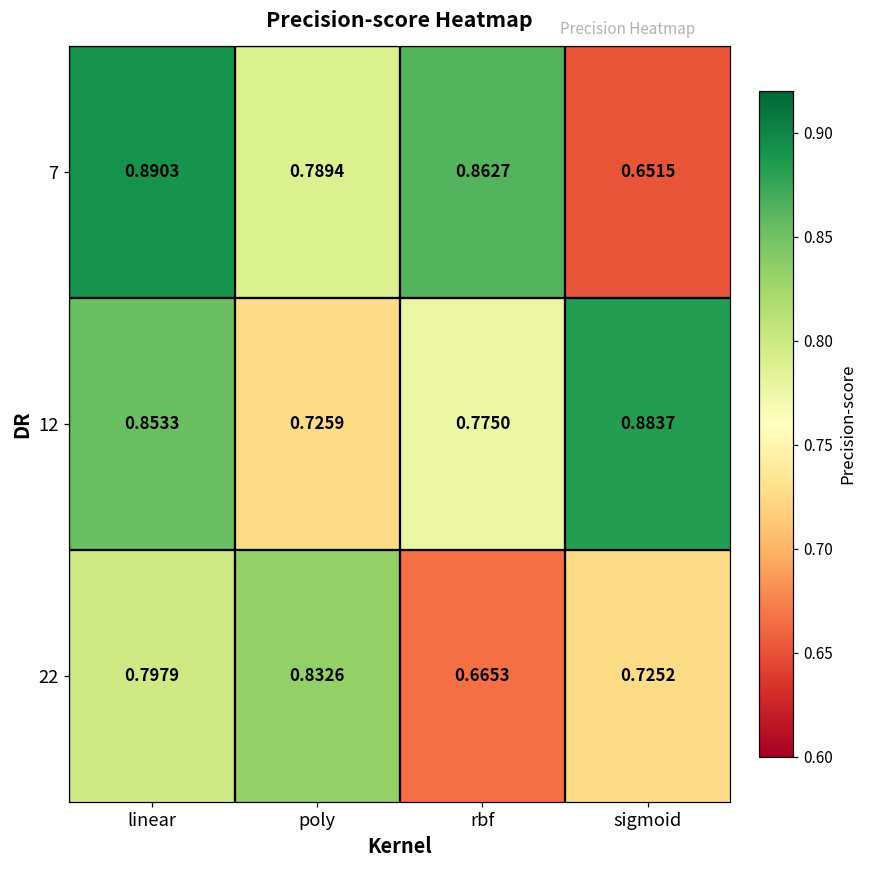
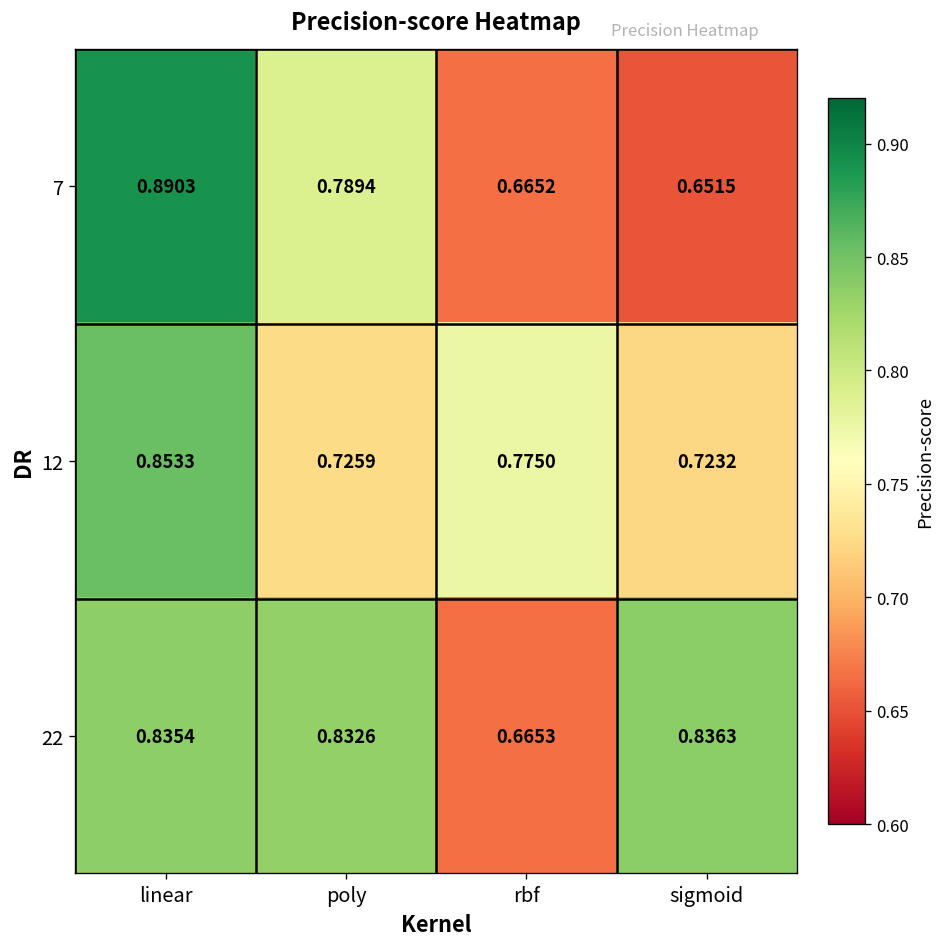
7, rbf: 0.8627 -> 0.6652
12, sigmoid: 0.8837 -> 0.7232
22, linear: 0.7979 -> 0.8354
22, sigmoid: 0.7252 -> 0.8363
